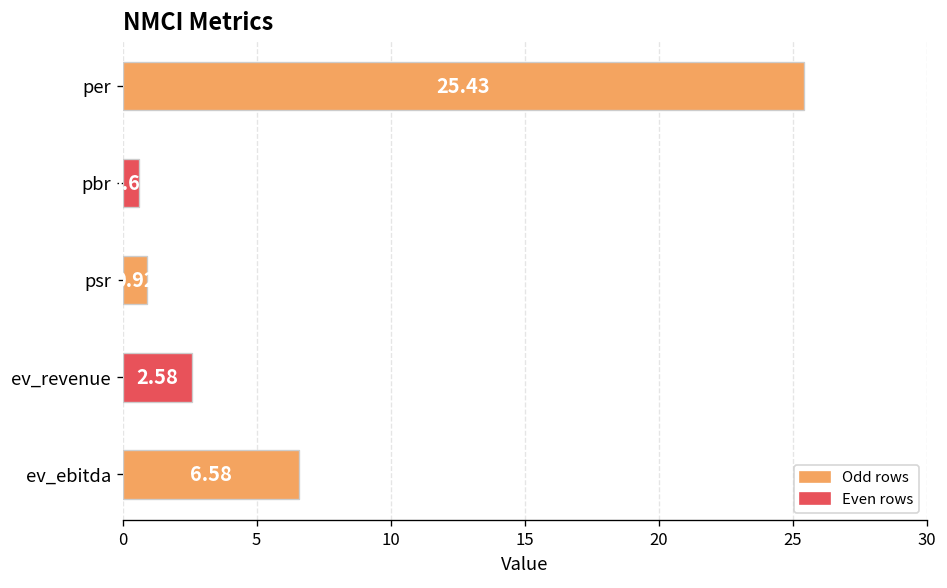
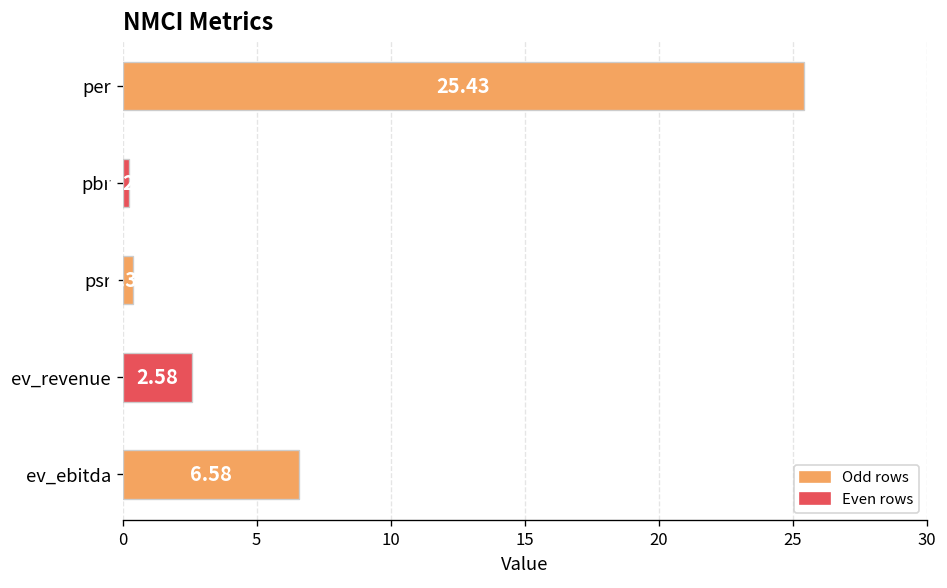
pbr: 0.6 -> 0.2
psr: 0.9 -> 0.4
